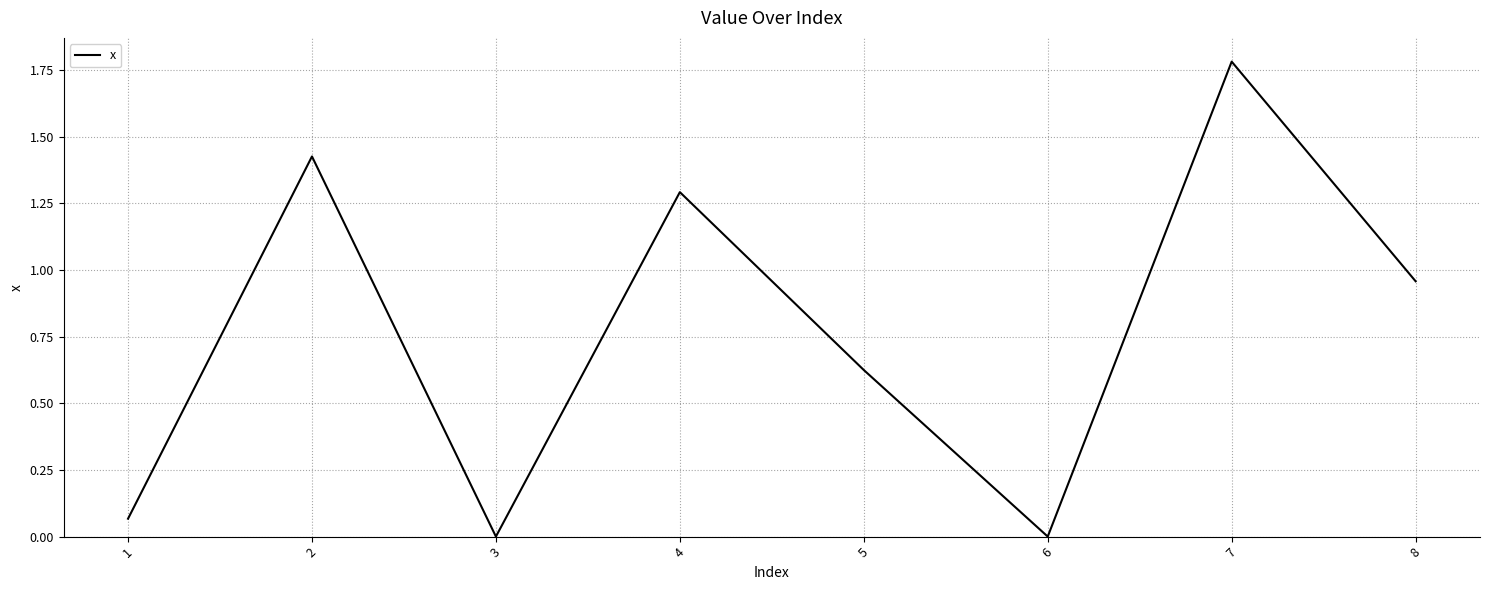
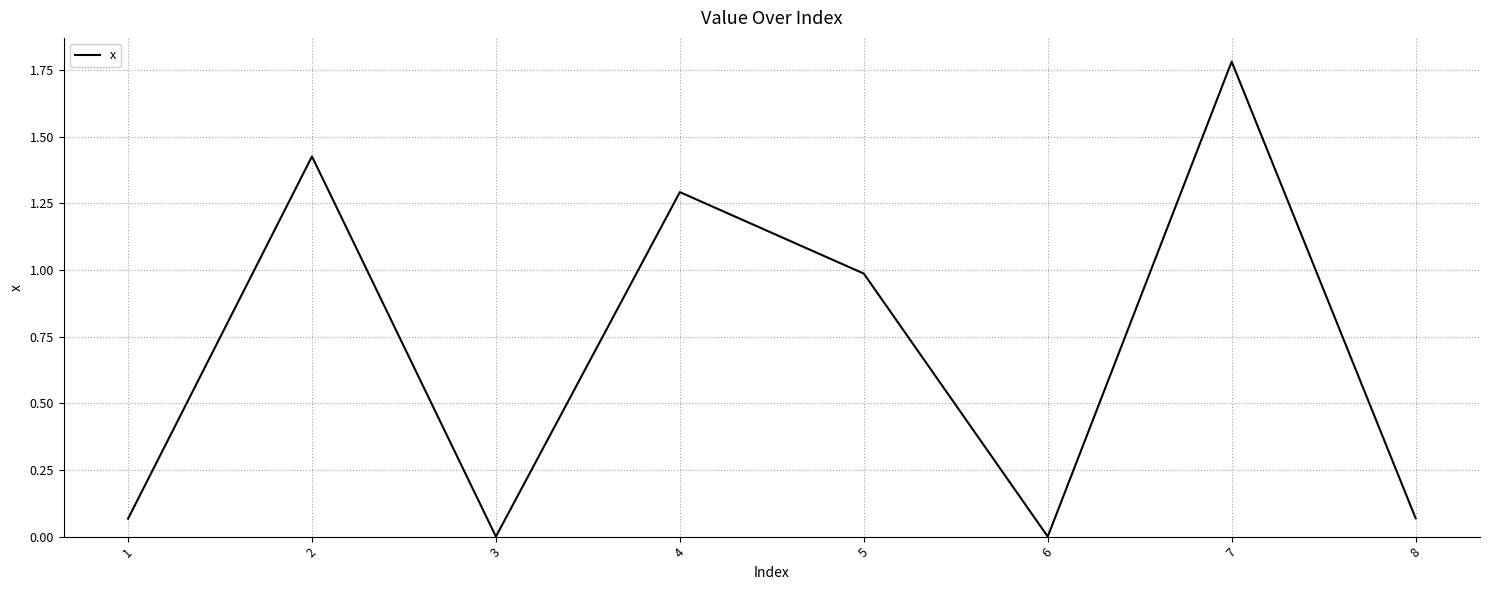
5: 0.62 -> 0.99
8: 0.96 -> 0.07
